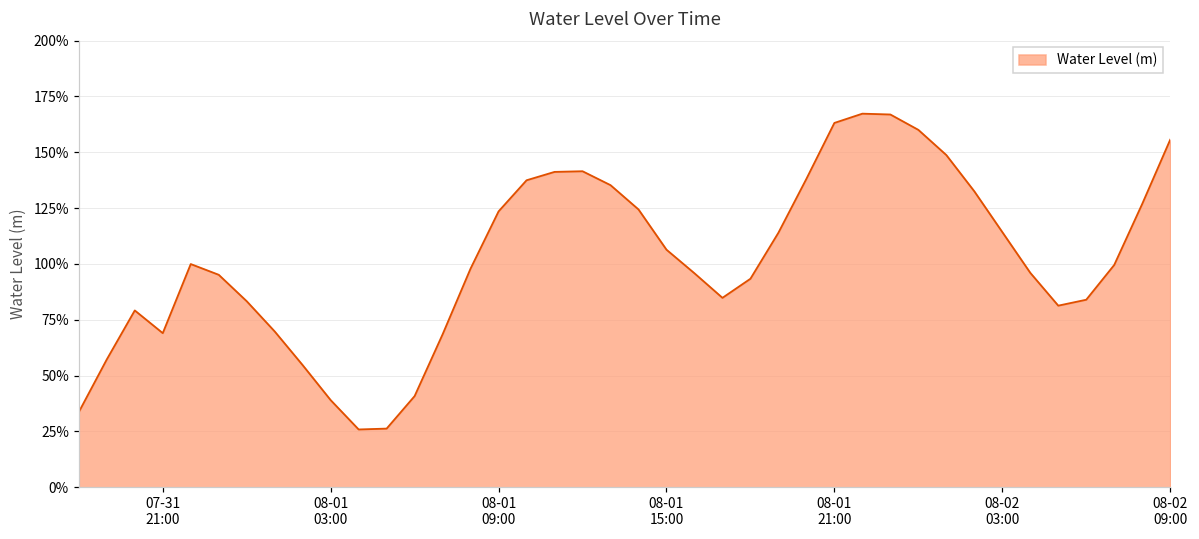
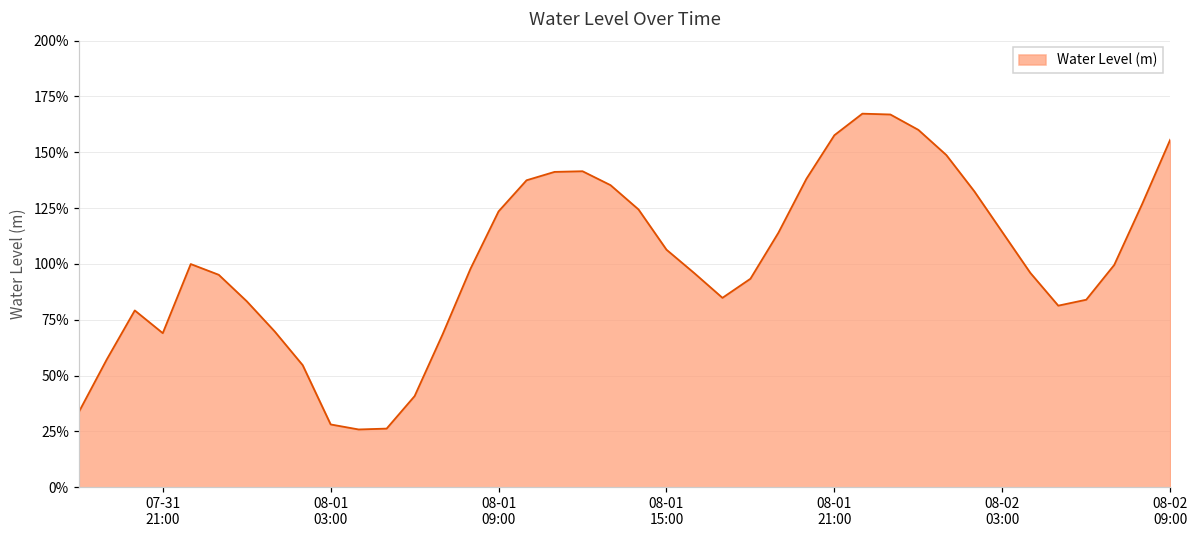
08-01 03:00: 39% -> 28%
08-01 21:00: 163% -> 158%
